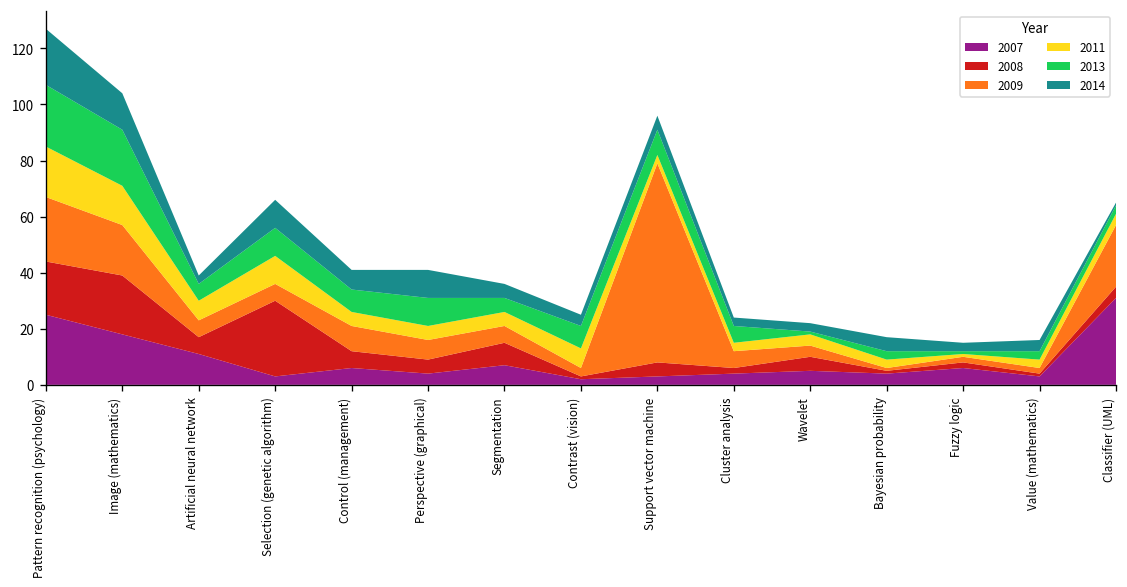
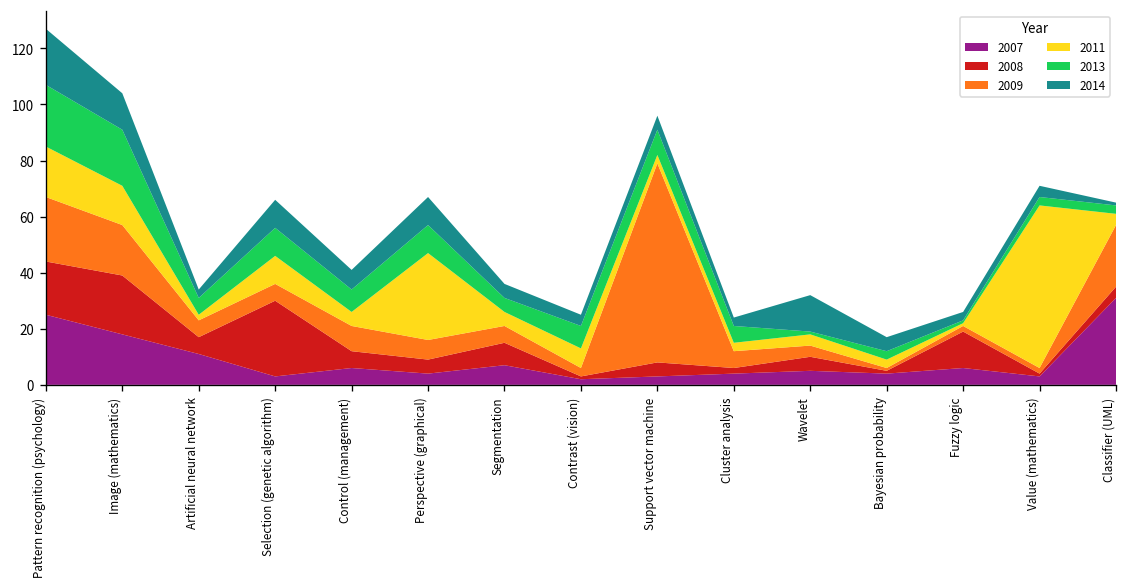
2011, Artificial neural network: 7 -> 2
2011, Perspective (graphical): 5 -> 31
2014, Wavelet: 3 -> 13
2008, Fuzzy logic: 2 -> 13
2011, Value (mathematics): 3 -> 58
